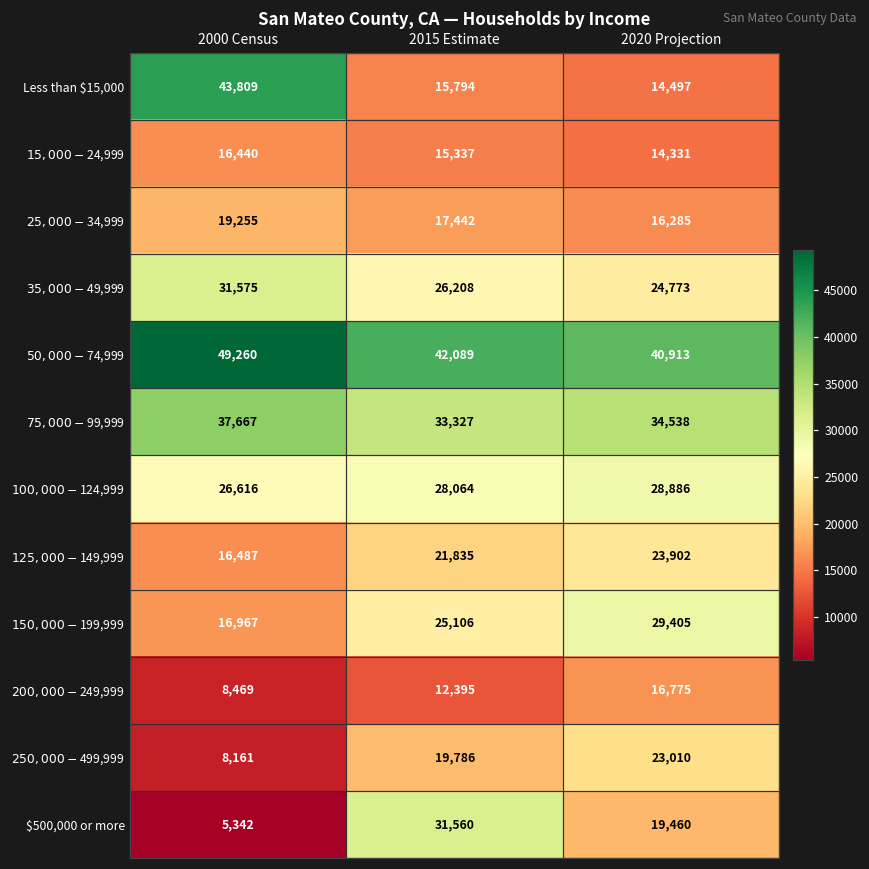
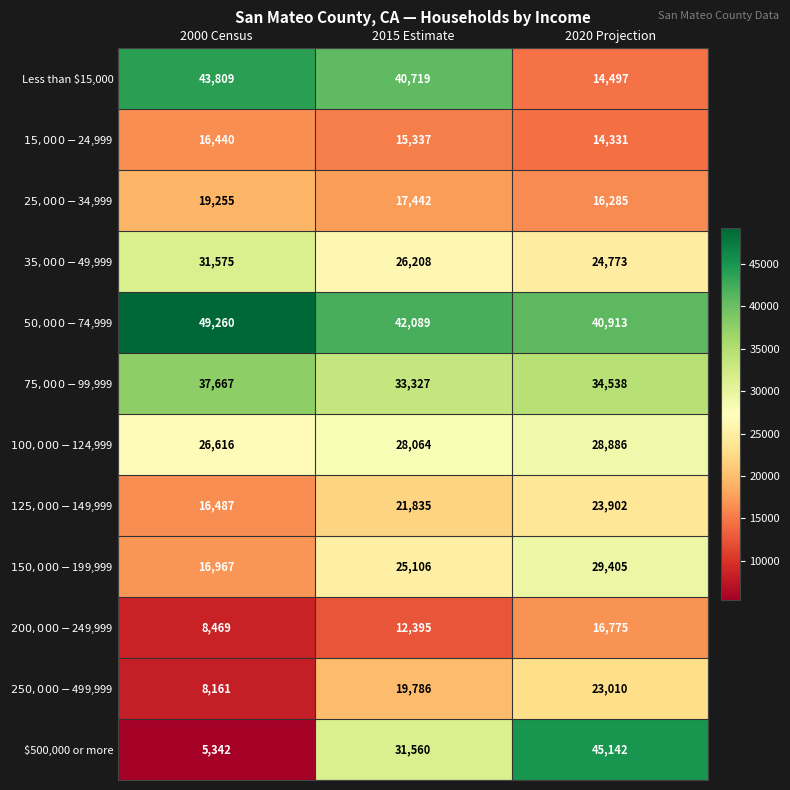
Less than $15,000, 2015 Estimate: 15,794 -> 40,719
$500,000 or more, 2020 Projection: 19,460 -> 45,142
